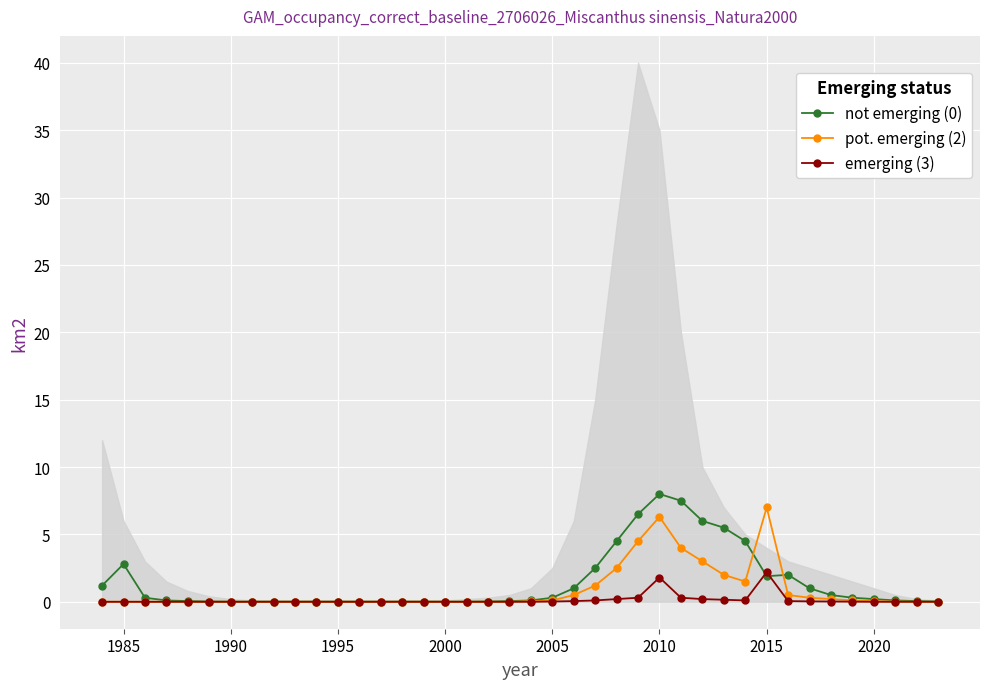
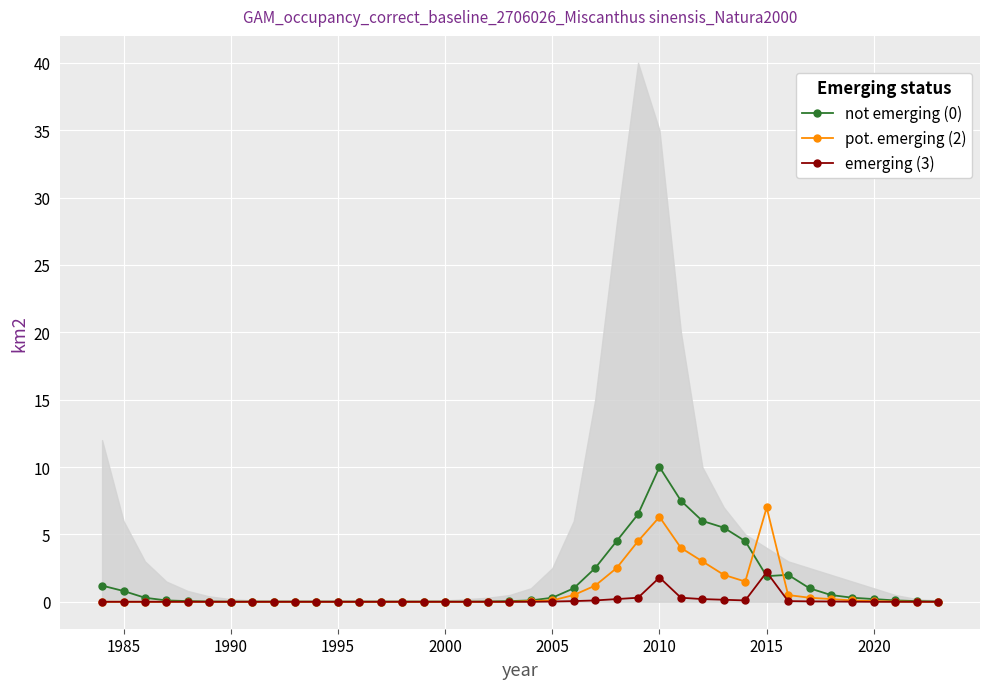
not emerging (0), 1985: 2.8 -> 0.8
not emerging (0), 2010: 8 -> 10
